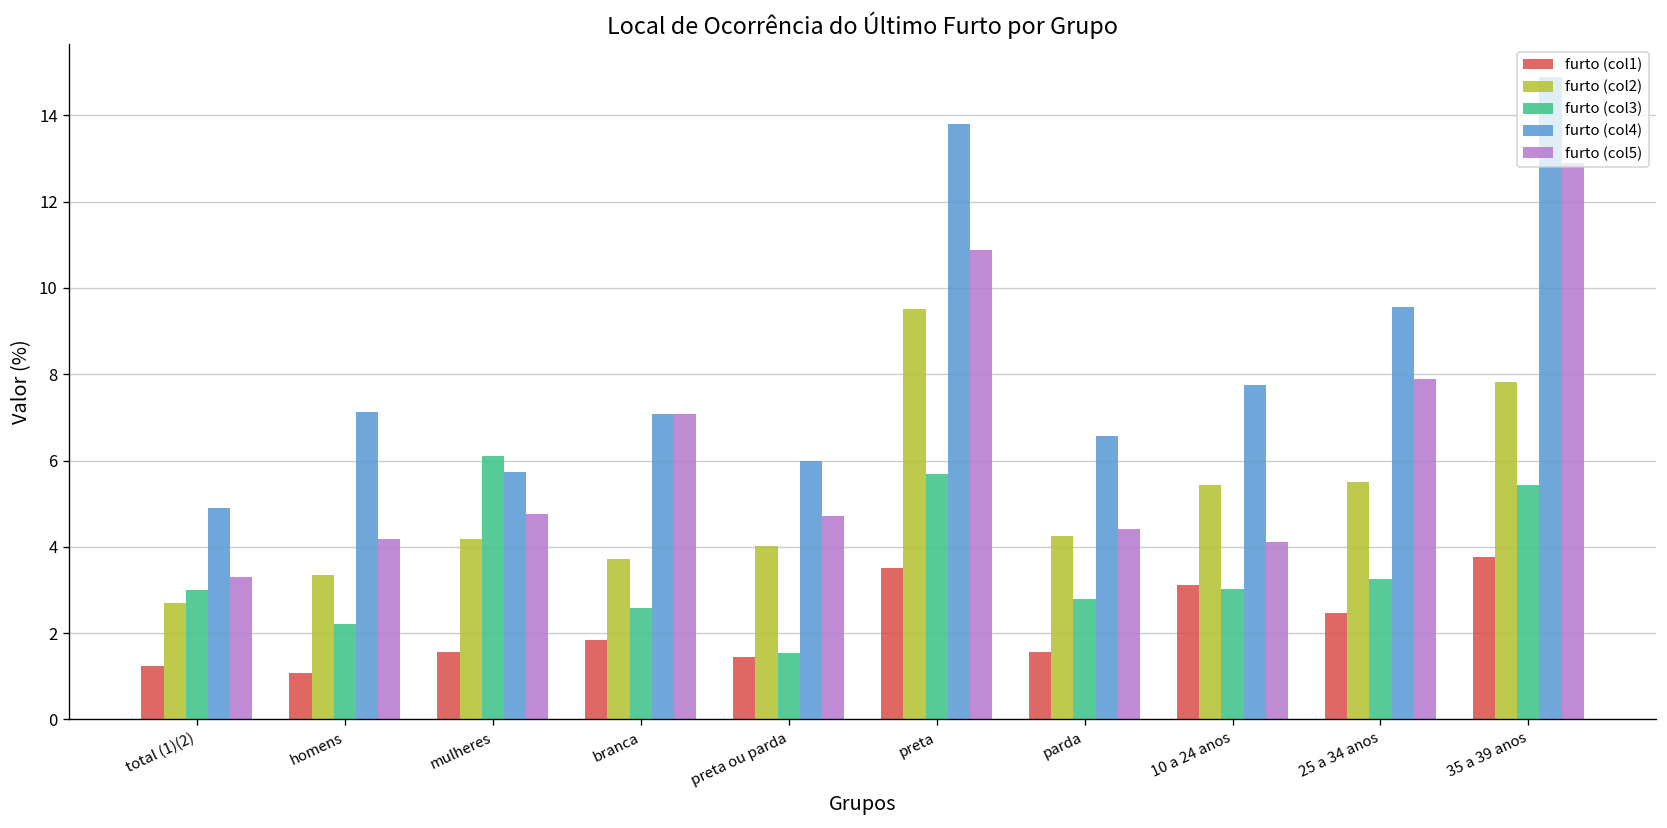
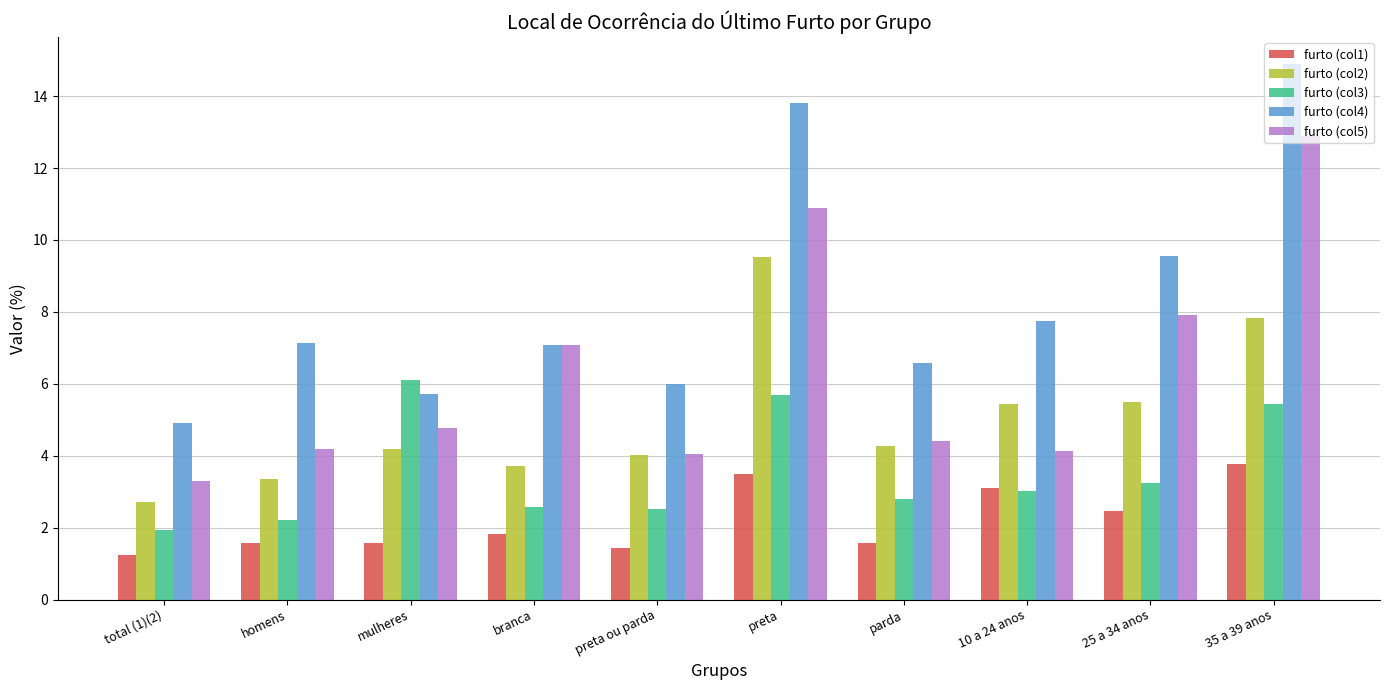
furto (col3), total (1)(2): 3.0 -> 1.9
furto (col1), homens: 1.1 -> 1.6
furto (col3), preta ou parda: 1.5 -> 2.5
furto (col5), preta ou parda: 4.7 -> 4.1
